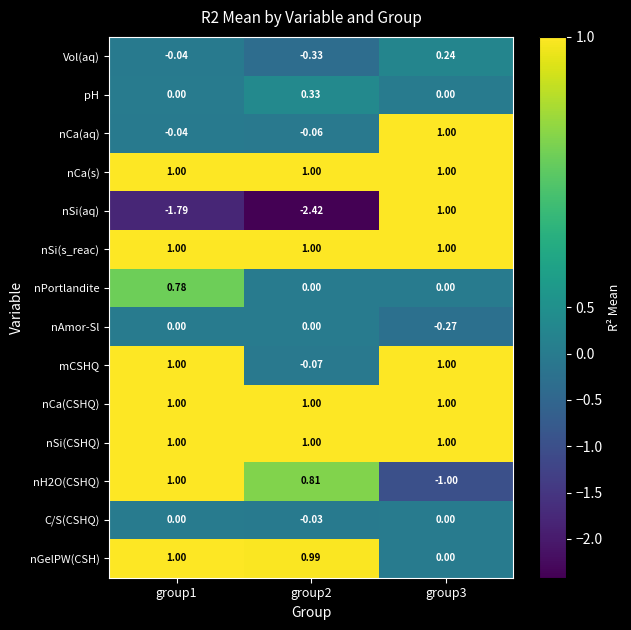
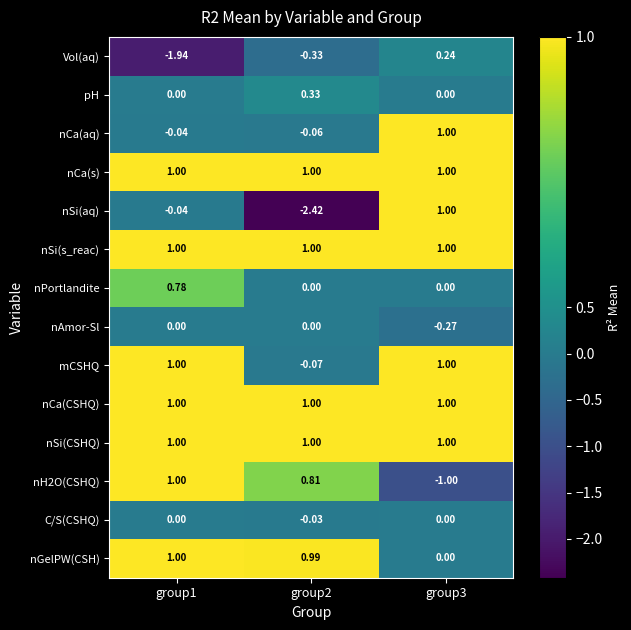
Vol(aq), group1: -0.04 -> -1.94
nSi(aq), group1: -1.79 -> -0.04
